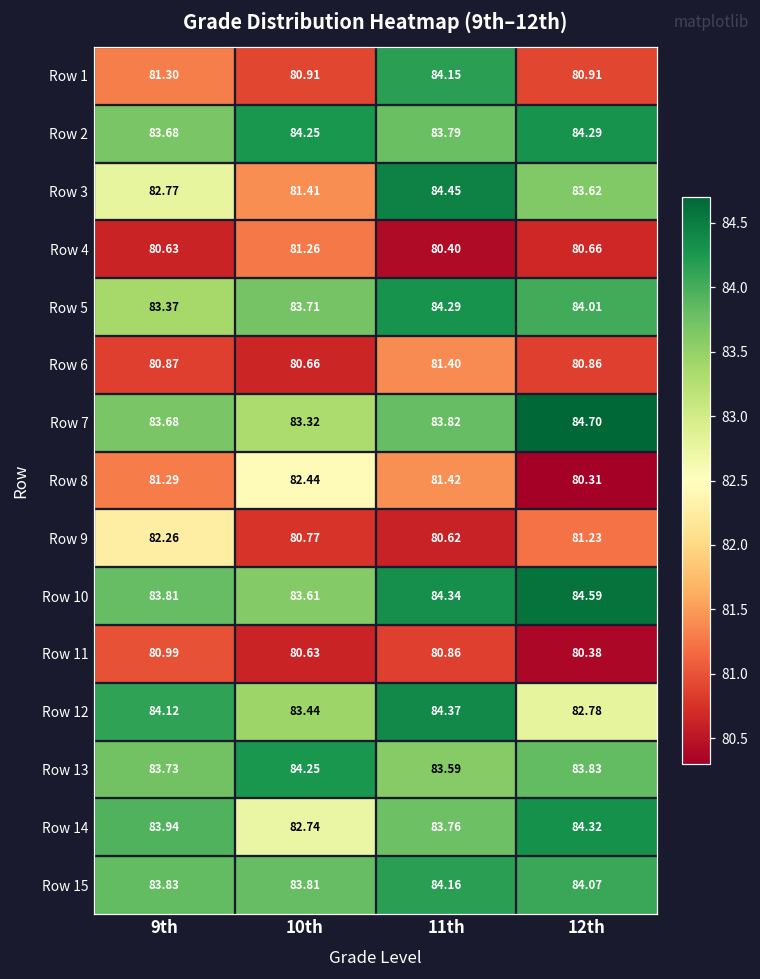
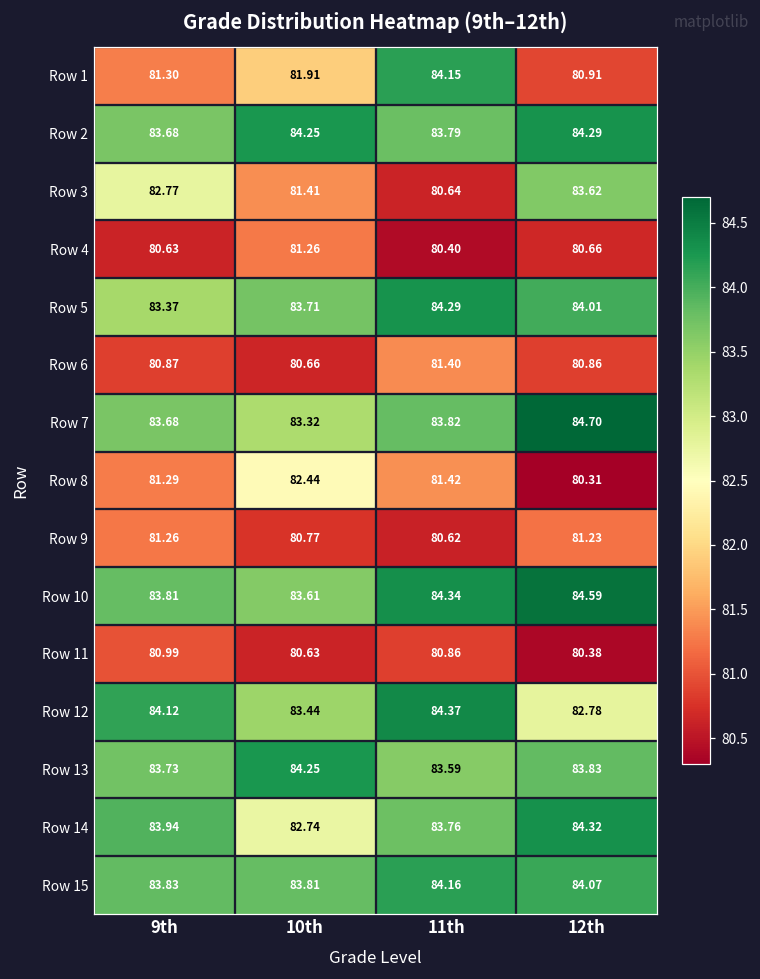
Row 1, 10th: 80.91 -> 81.91
Row 3, 11th: 84.45 -> 80.64
Row 9, 9th: 82.26 -> 81.26
